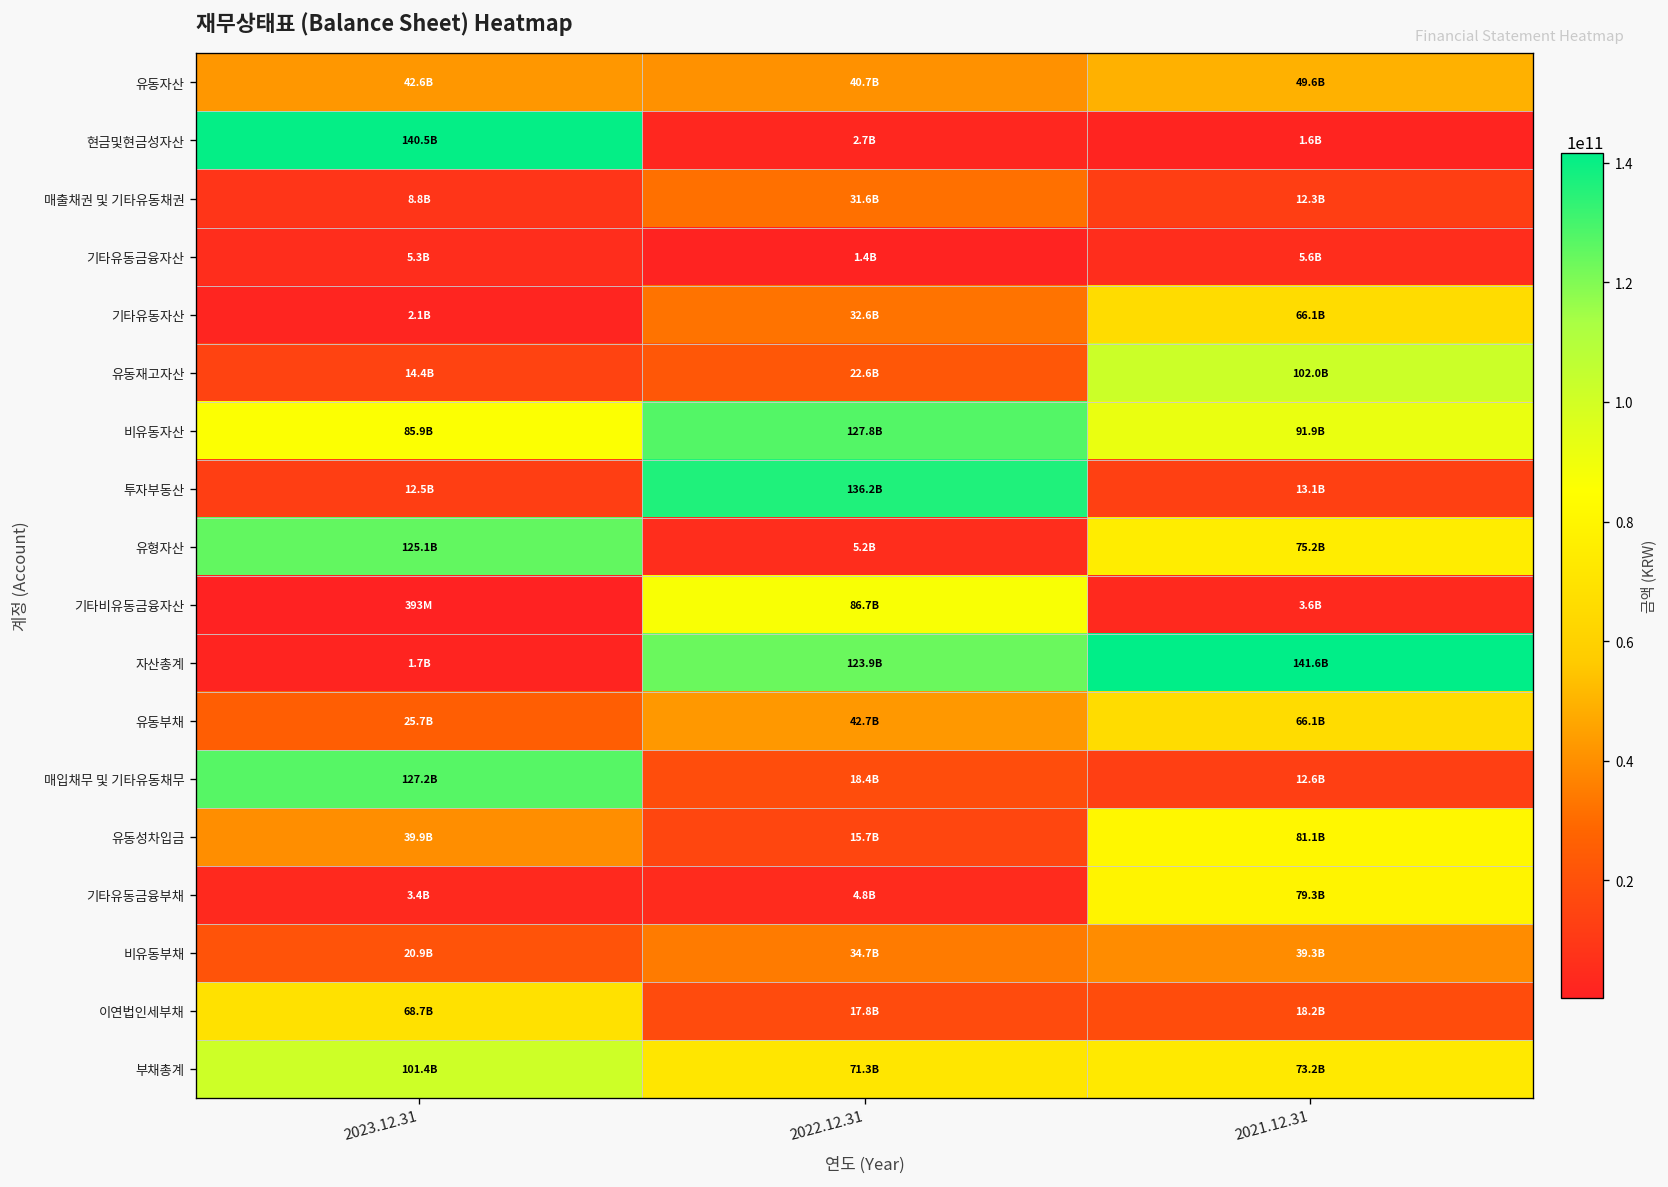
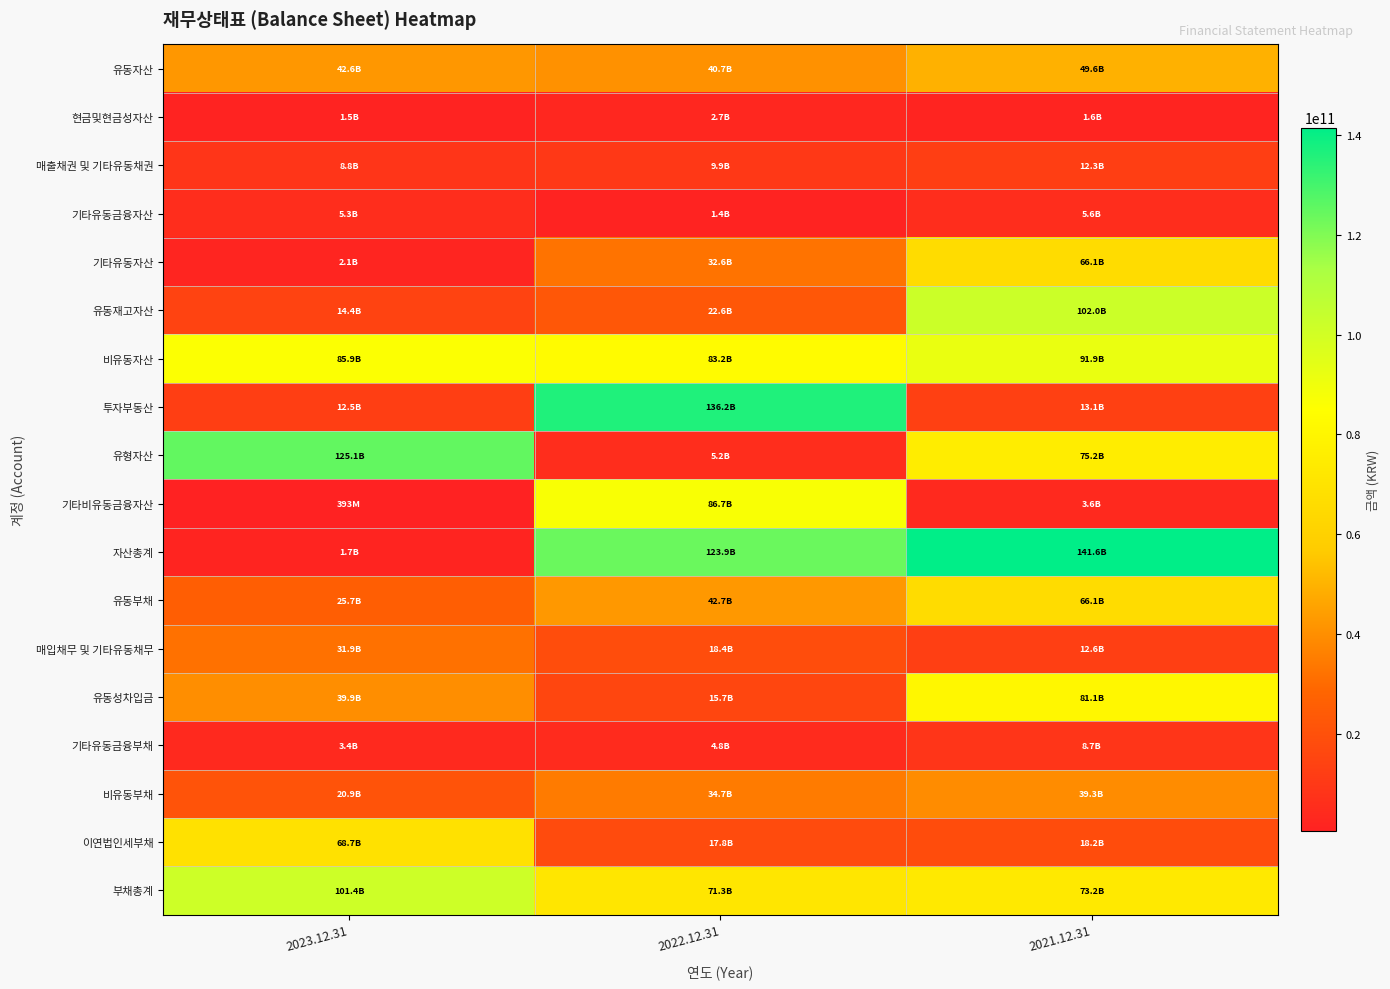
현금및현금성자산, 2023.12.31: 140.5B -> 1.5B
매출채권 및 기타유동채권, 2022.12.31: 31.6B -> 9.9B
비유동자산, 2022.12.31: 127.8B -> 83.2B
매입채무 및 기타유동채무, 2023.12.31: 127.2B -> 31.9B
기타유동금융부채, 2021.12.31: 79.3B -> 8.7B
